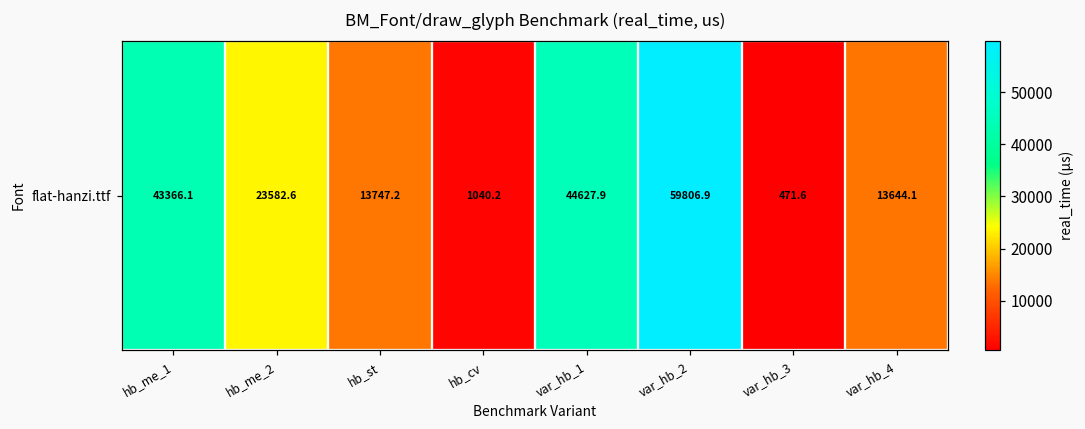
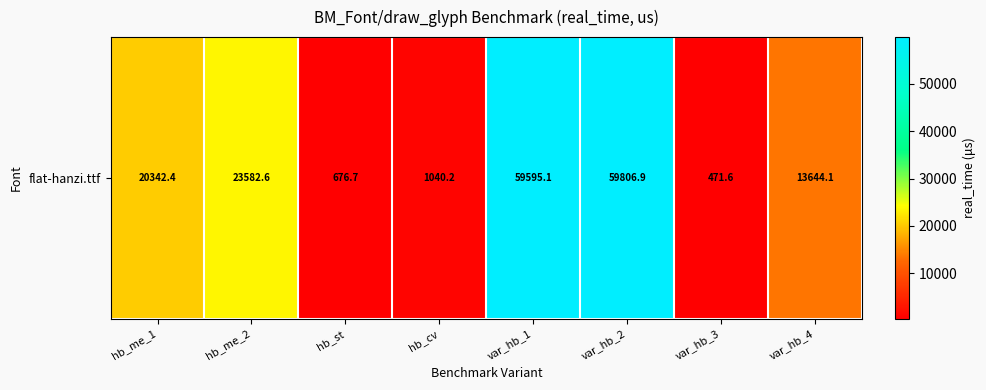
flat-hanzi.ttf, hb_me_1: 43366.1 -> 20342.4
flat-hanzi.ttf, hb_st: 13747.2 -> 676.7
flat-hanzi.ttf, var_hb_1: 44627.9 -> 59595.1
